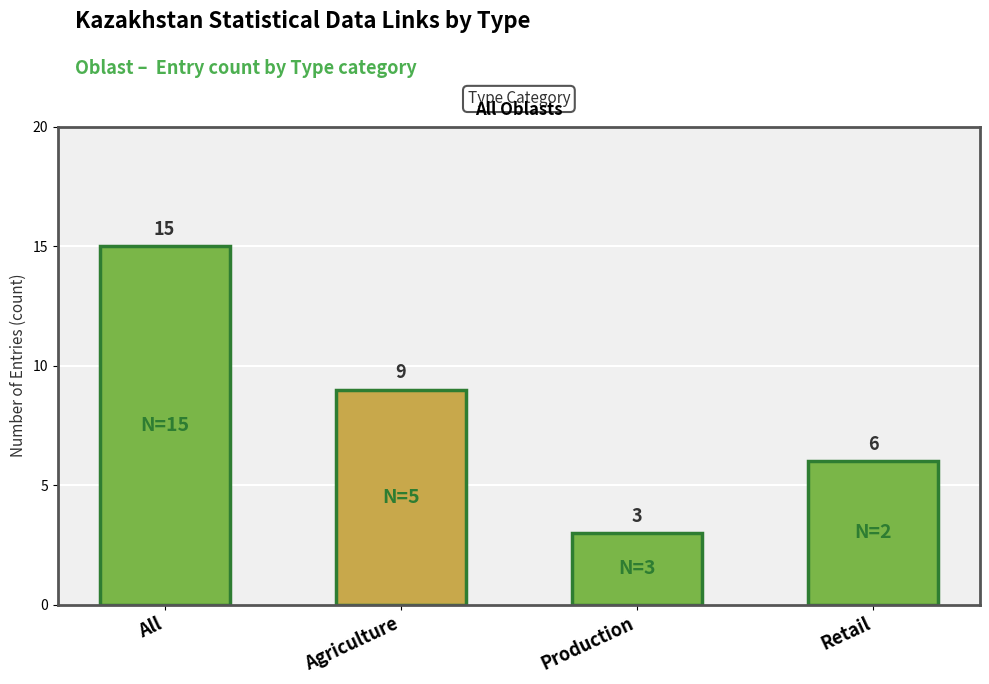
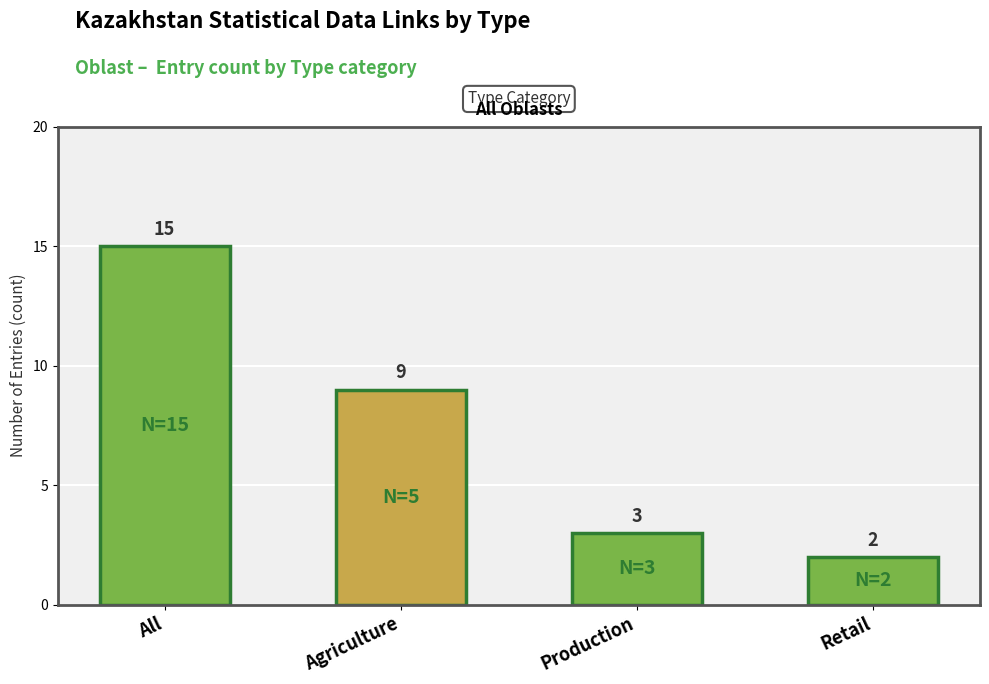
Retail: 6 -> 2
